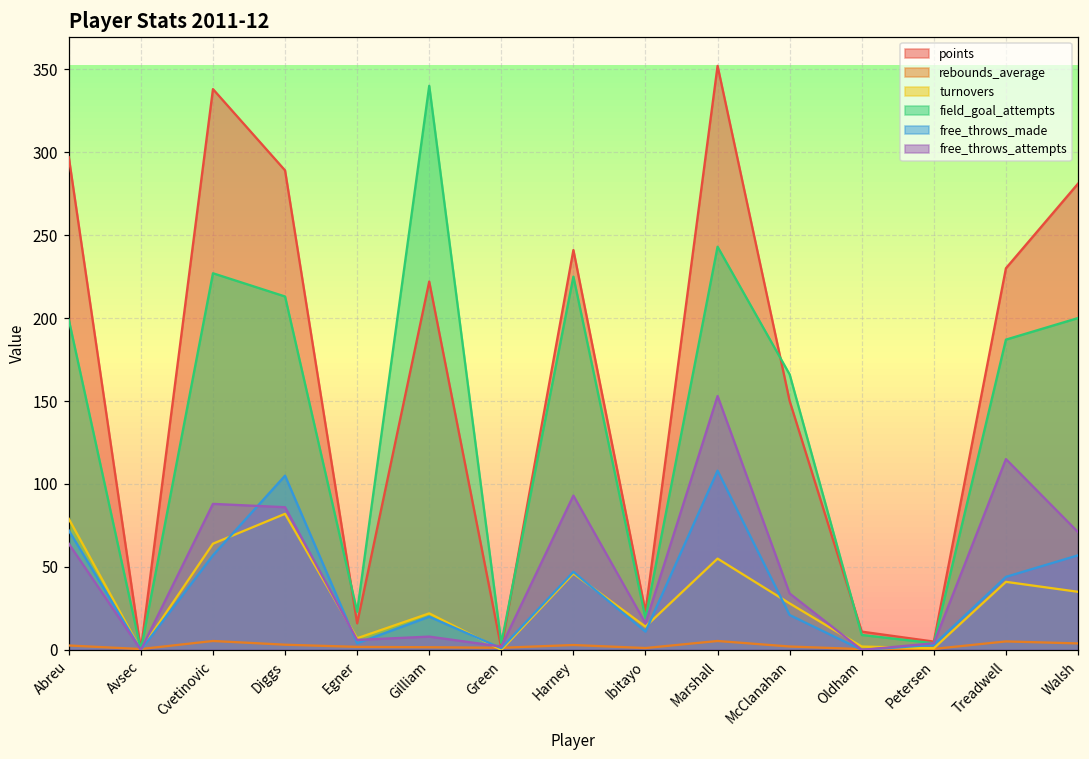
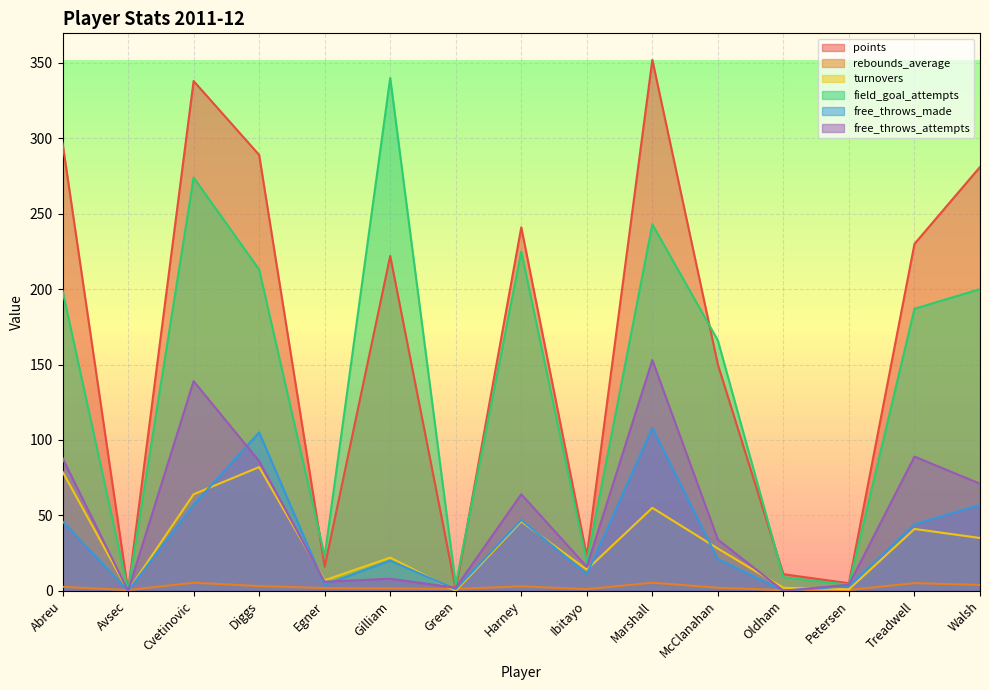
free_throws_made, Abreu: 72 -> 46
free_throws_attempts, Abreu: 64 -> 88
field_goal_attempts, Cvetinovic: 227 -> 274
free_throws_attempts, Cvetinovic: 88 -> 139
free_throws_attempts, Harney: 93 -> 64
free_throws_attempts, Treadwell: 115 -> 89
